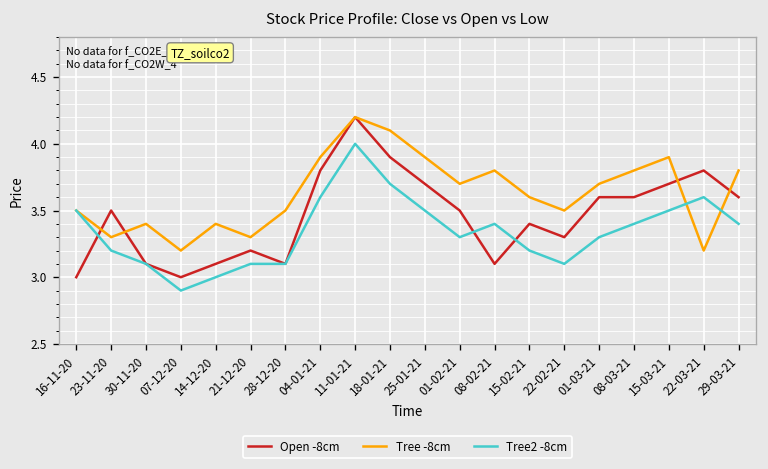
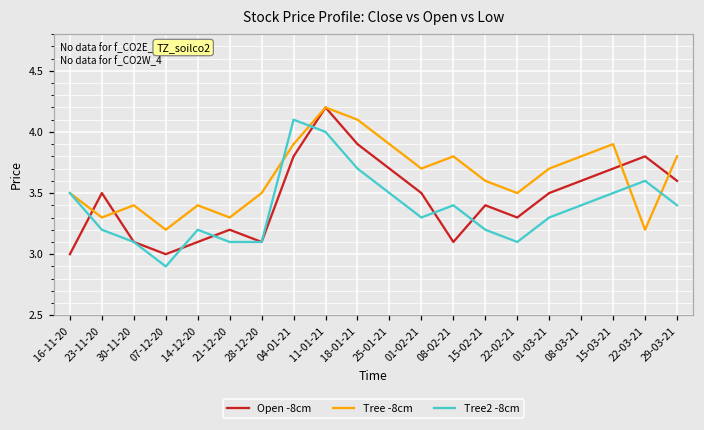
Tree2 -8cm, 14-12-20: 3.0 -> 3.2
Tree2 -8cm, 04-01-21: 3.6 -> 4.1
Open -8cm, 01-03-21: 3.6 -> 3.5
